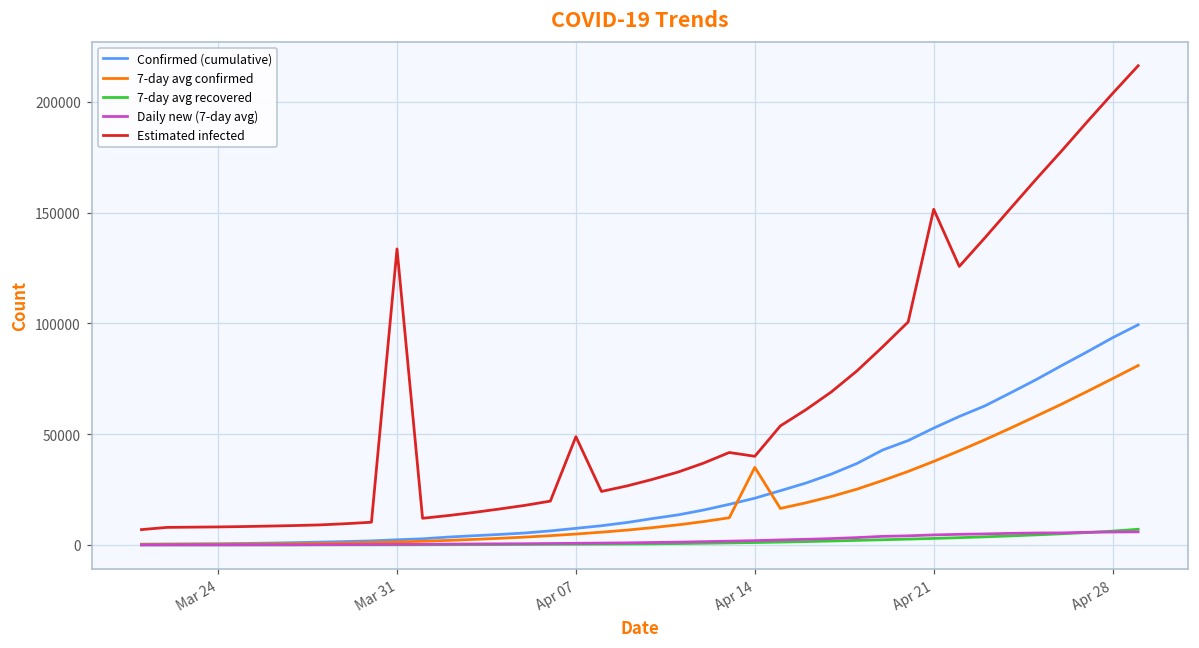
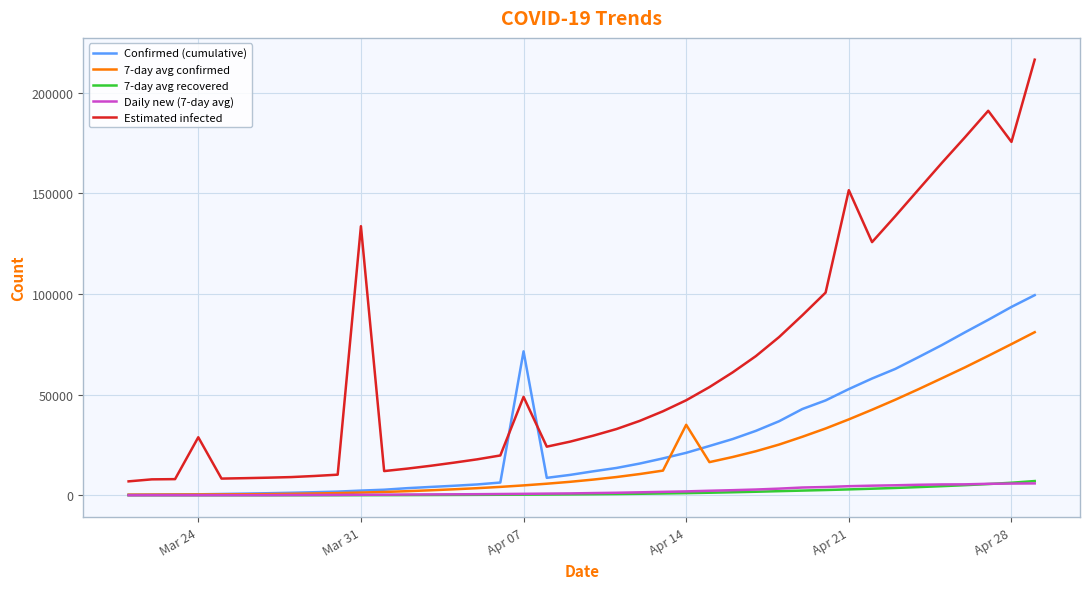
Estimated infected, Mar 24: 8000 -> 29000
Confirmed (cumulative), Apr 07: 7000 -> 71000
Estimated infected, Apr 14: 40000 -> 47000
Estimated infected, Apr 28: 204000 -> 176000
